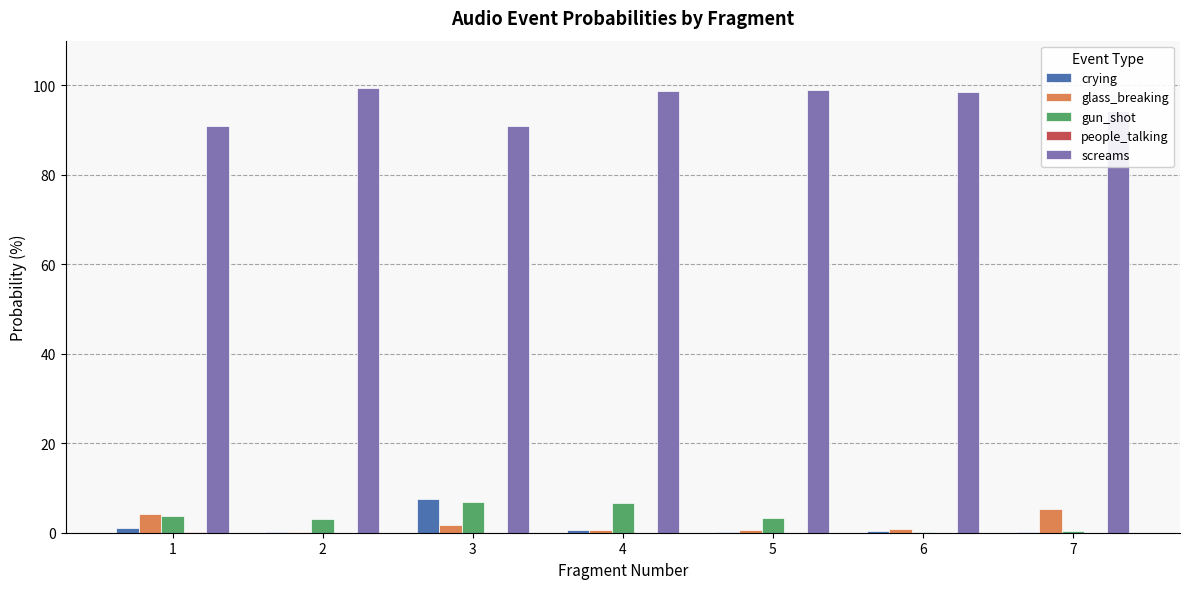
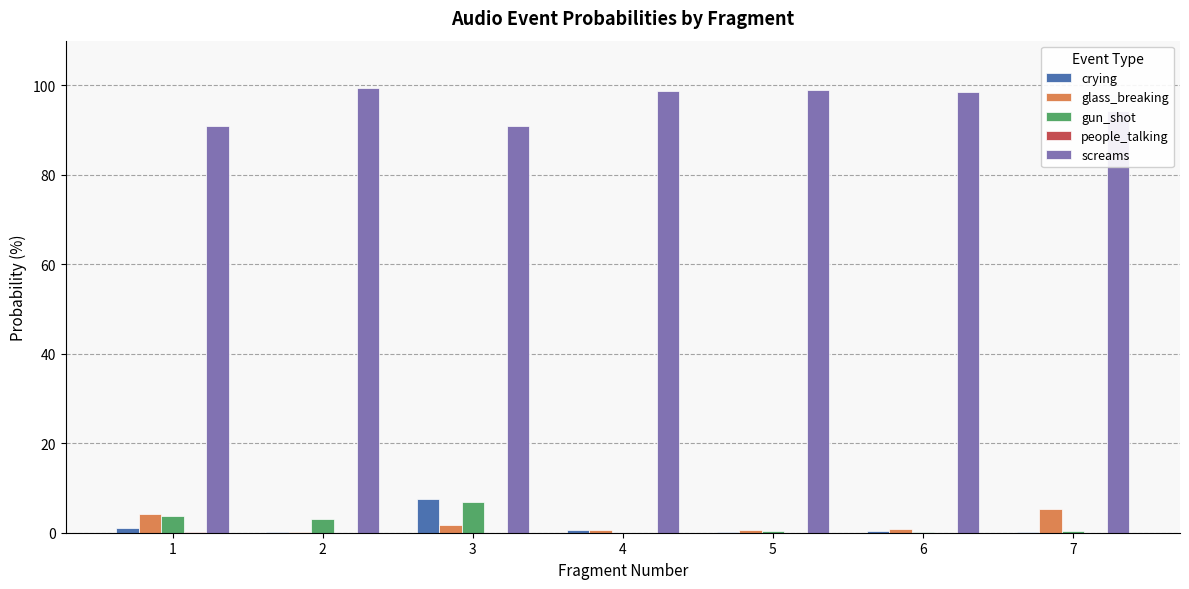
gun_shot, 4: 7 -> 0
gun_shot, 5: 3 -> 0
